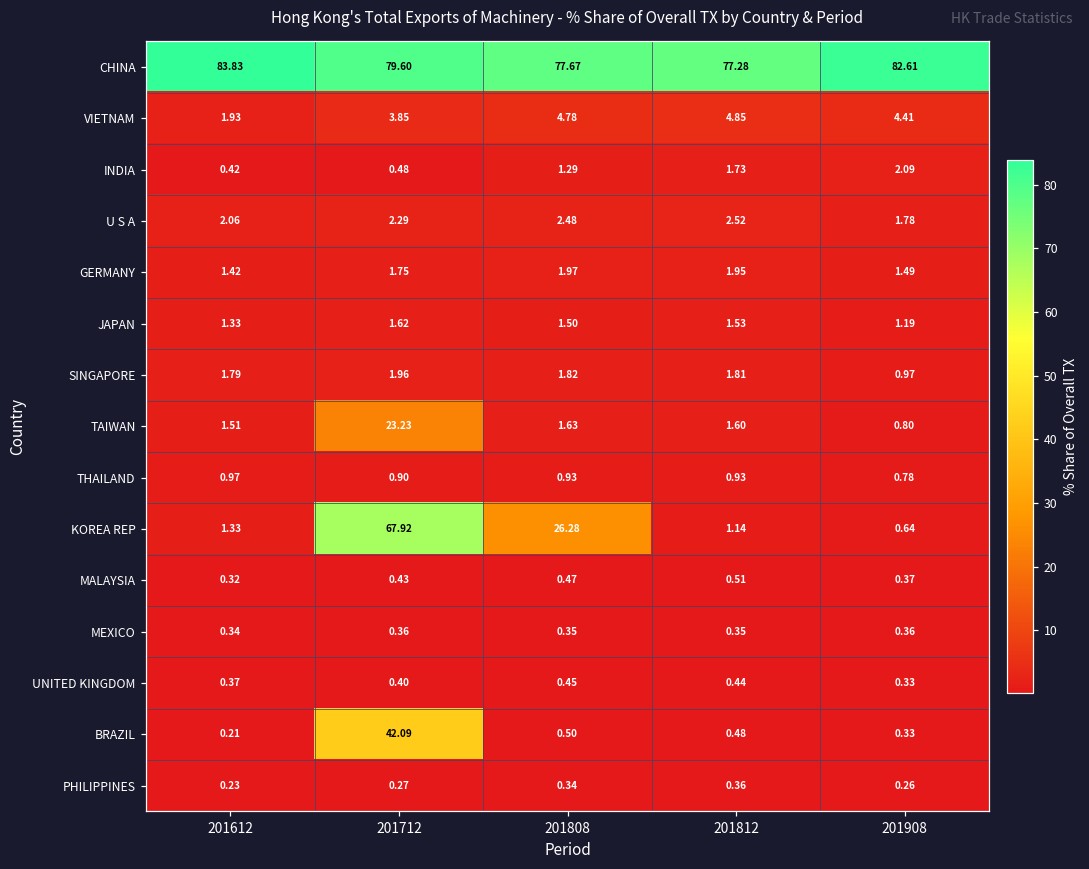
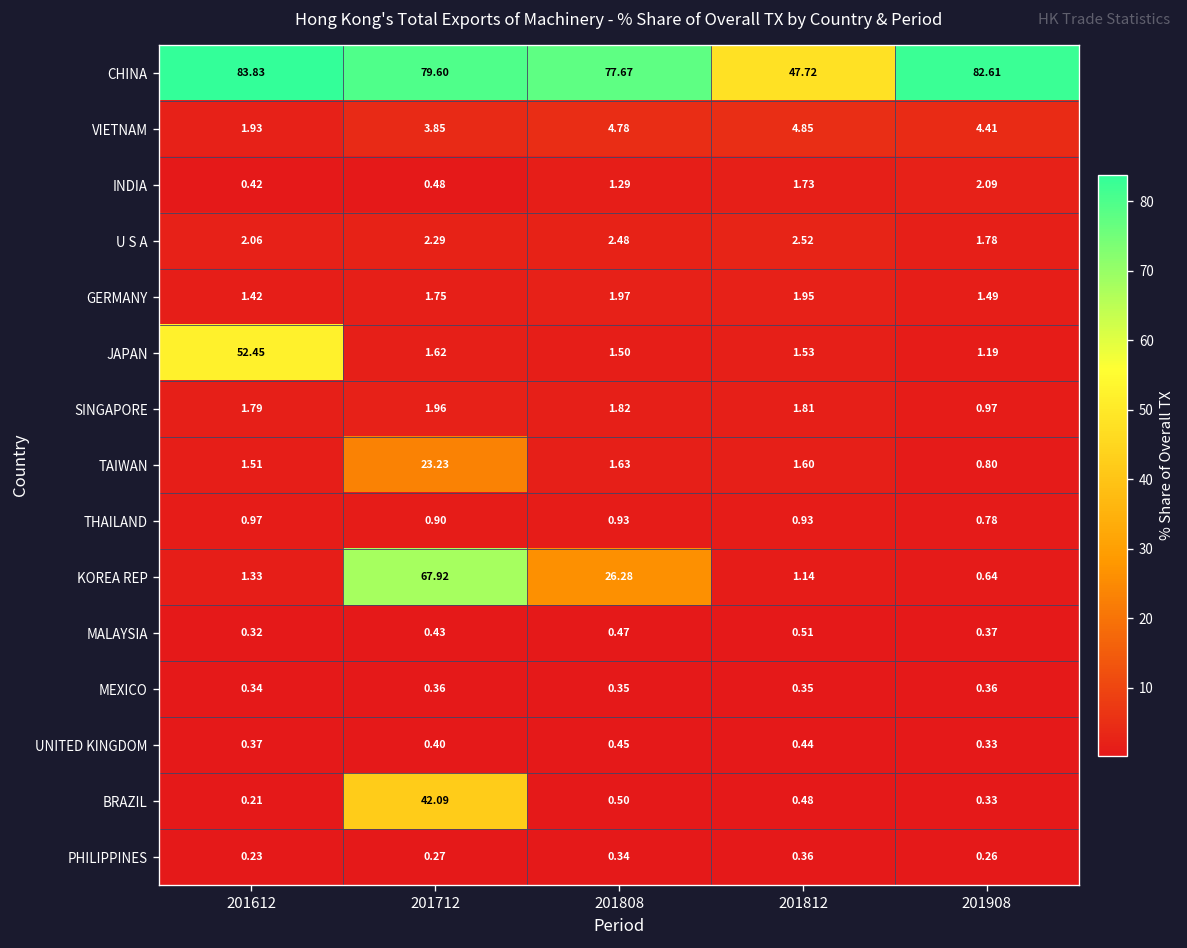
CHINA, 201812: 77.28 -> 47.72
JAPAN, 201612: 1.33 -> 52.45
